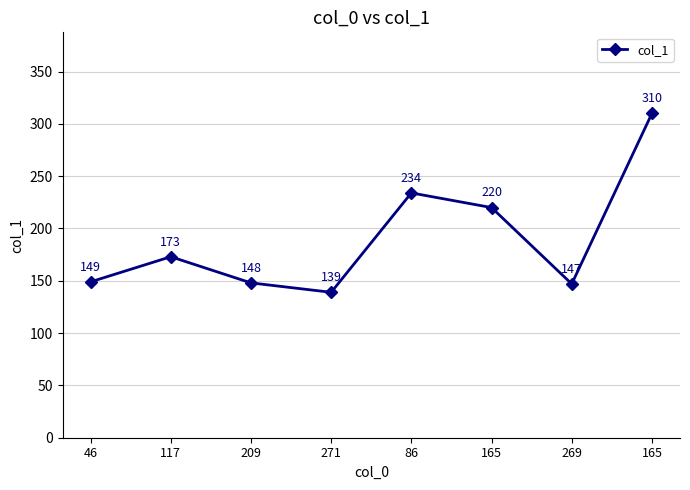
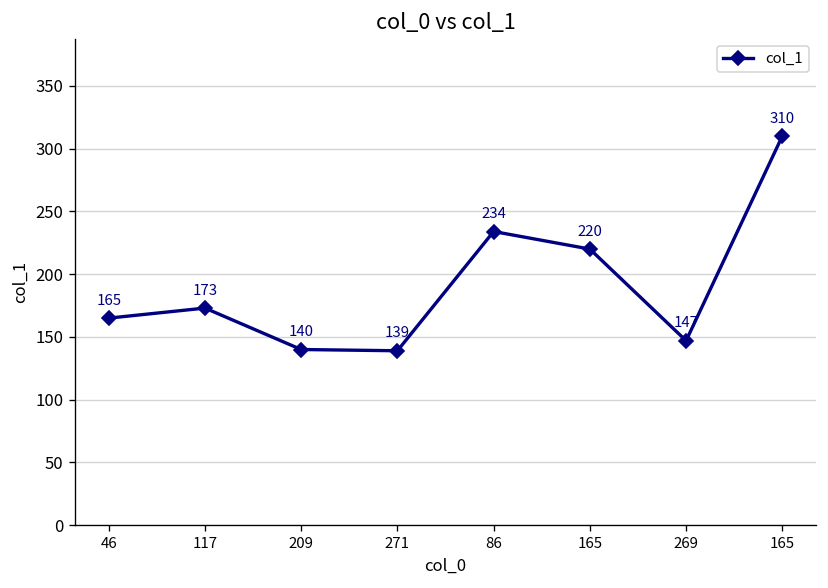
46: 149 -> 165
209: 148 -> 140
